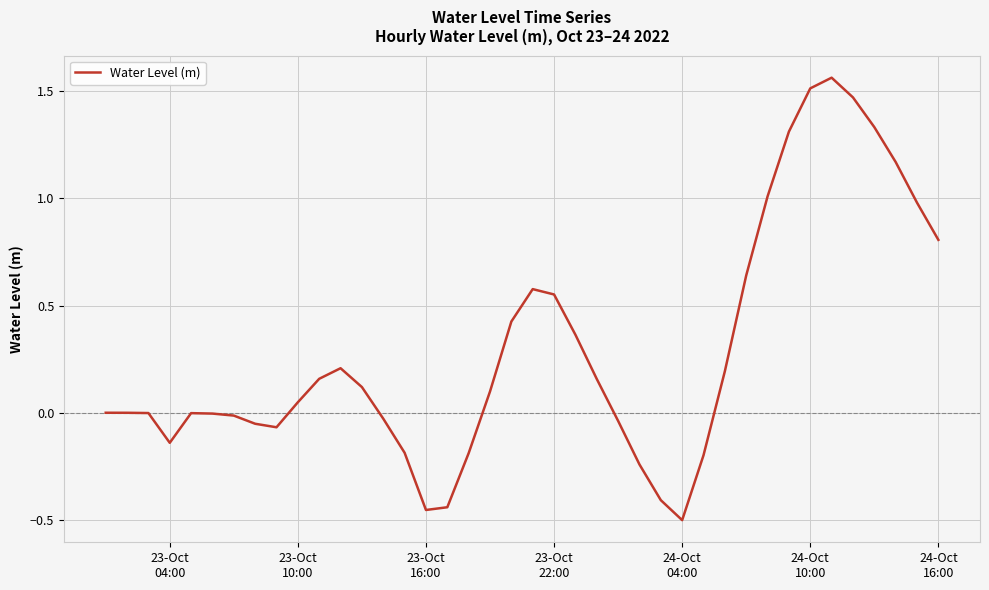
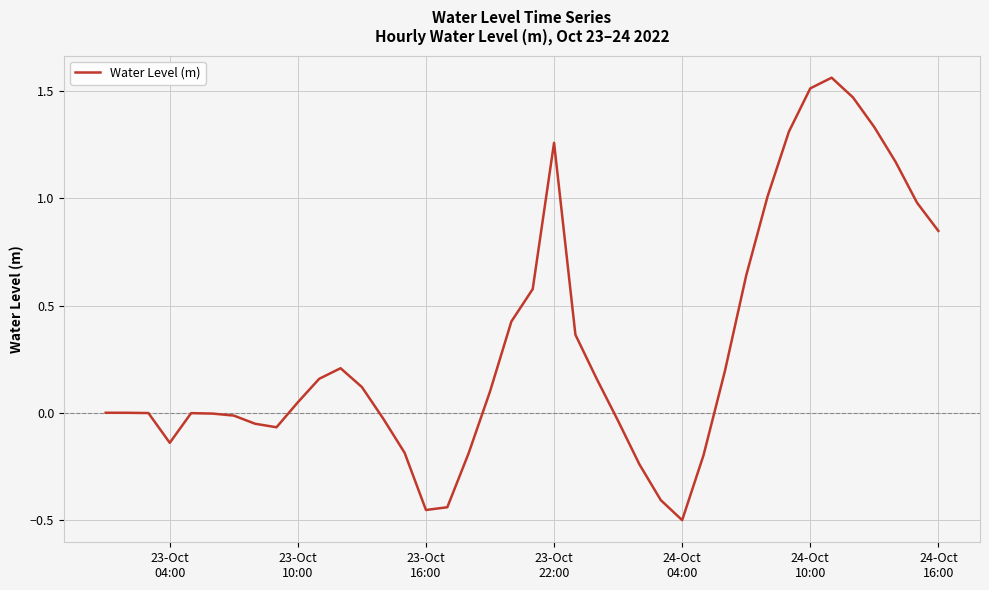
23-Oct 22:00: 0.55 -> 1.26
24-Oct 16:00: 0.81 -> 0.85
